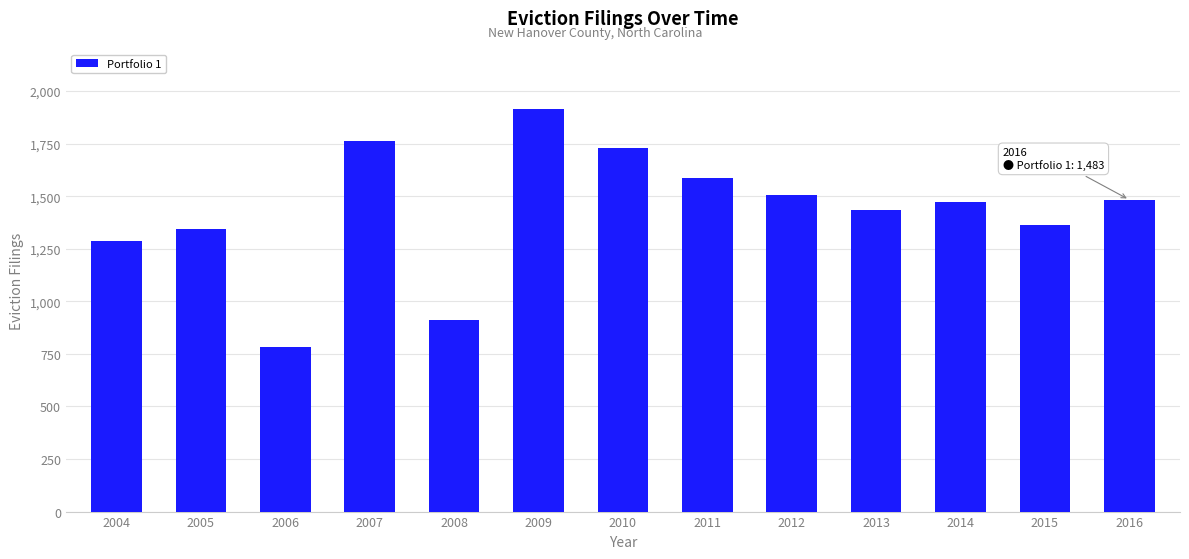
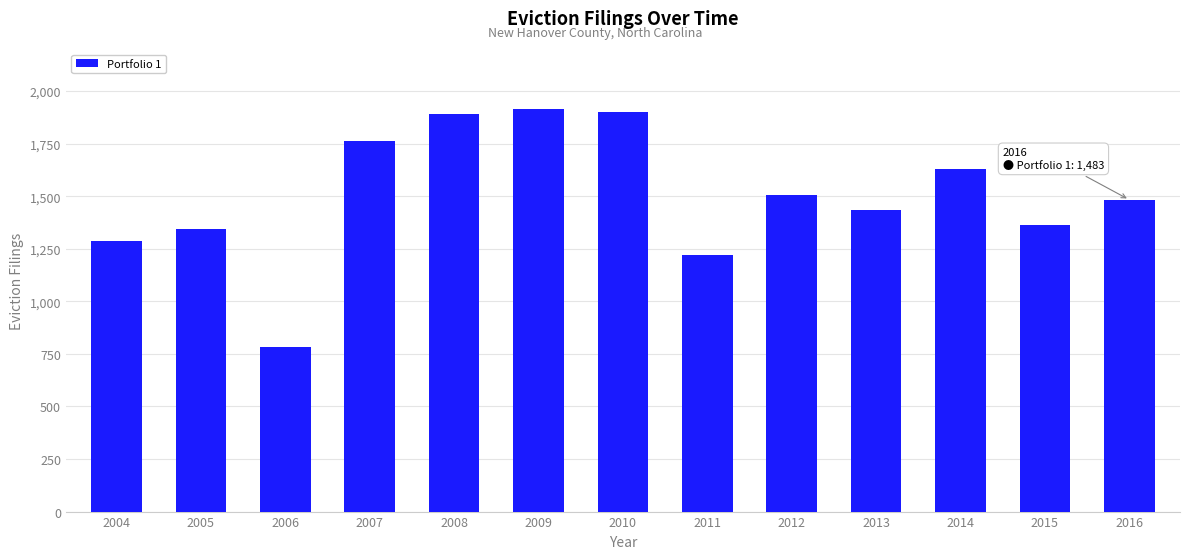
2008: 910 -> 1,890
2010: 1,730 -> 1,900
2011: 1,590 -> 1,220
2014: 1,470 -> 1,630
